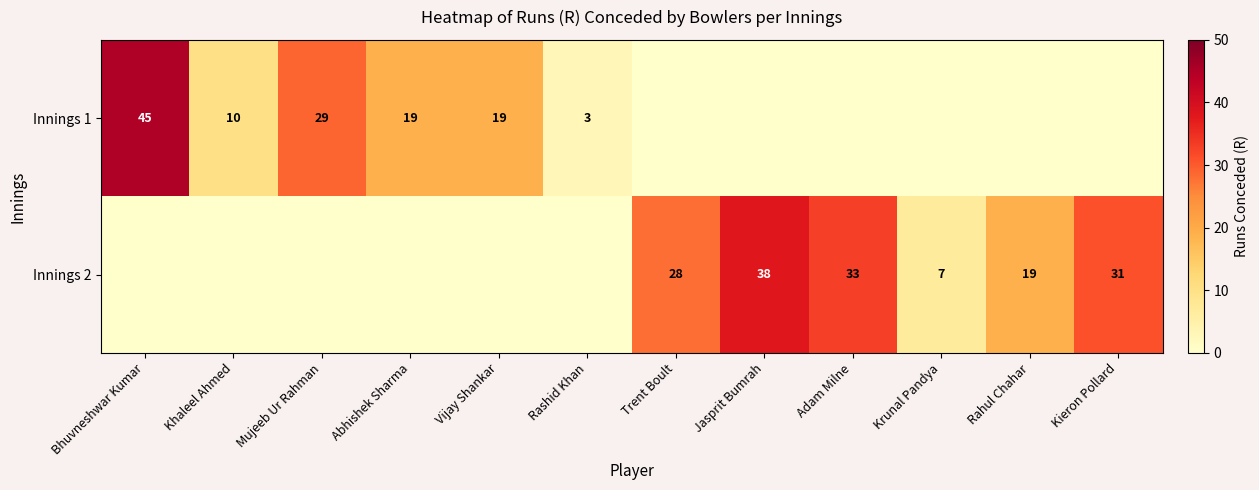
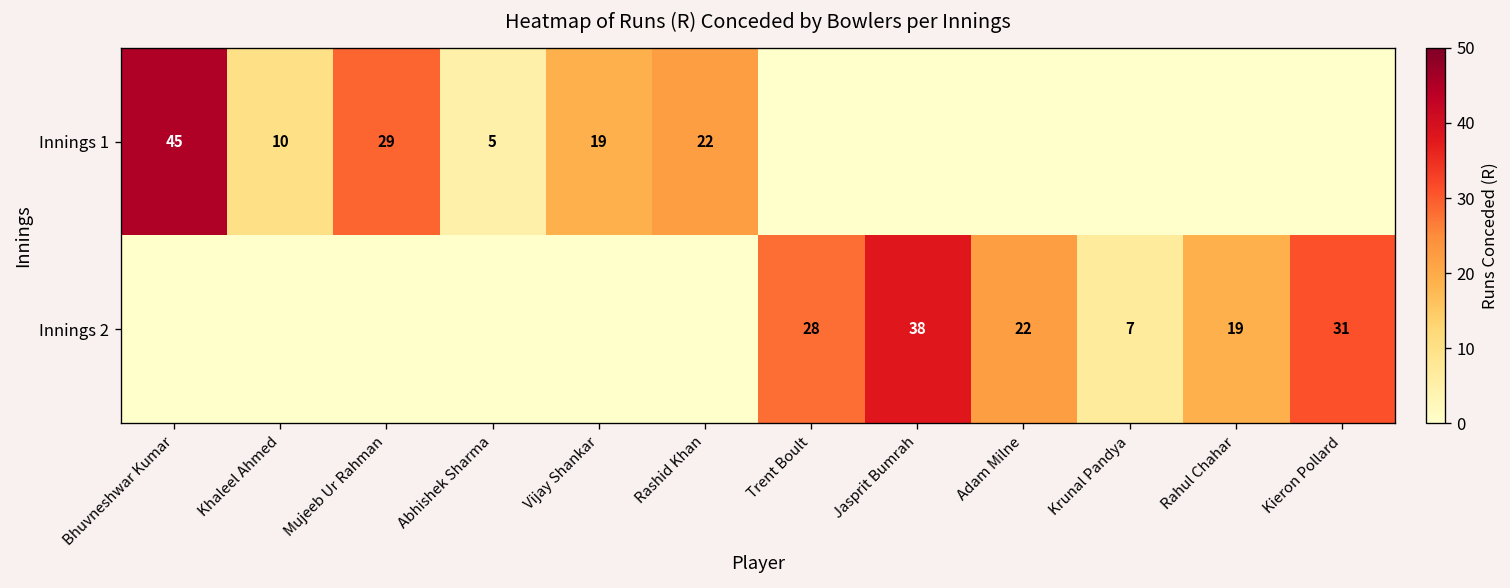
Innings 1, Abhishek Sharma: 19 -> 5
Innings 1, Rashid Khan: 3 -> 22
Innings 2, Adam Milne: 33 -> 22
